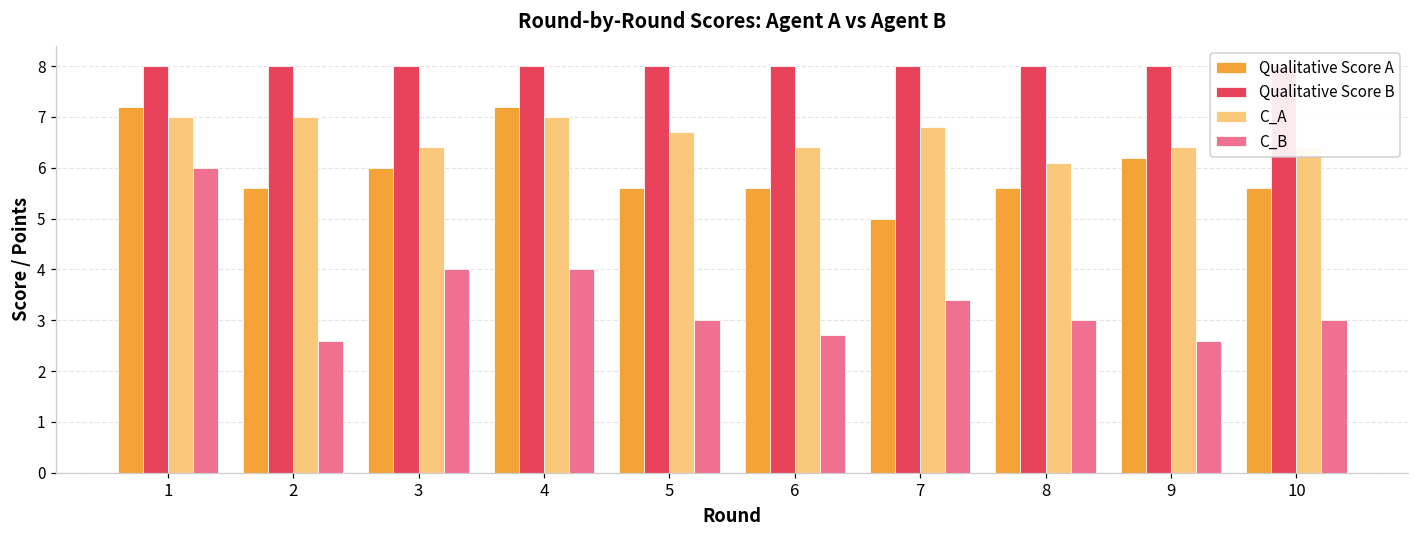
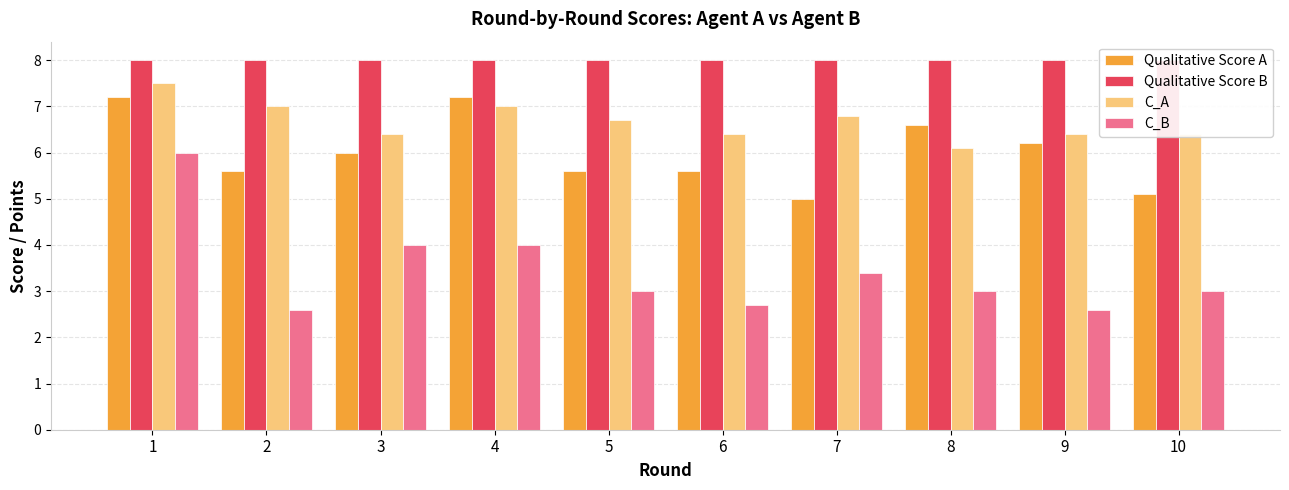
C_A, 1: 7.0 -> 7.5
Qualitative Score A, 8: 5.6 -> 6.6
Qualitative Score A, 10: 5.6 -> 5.1
